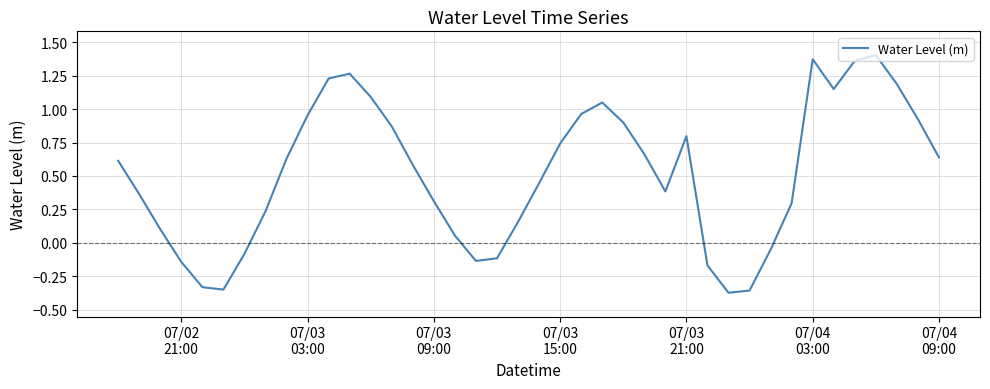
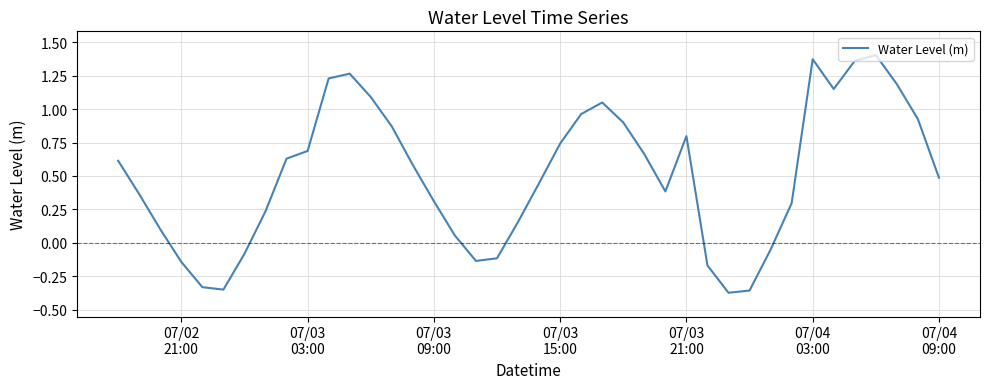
07/03 03:00: 0.95 -> 0.69
07/04 09:00: 0.64 -> 0.49
